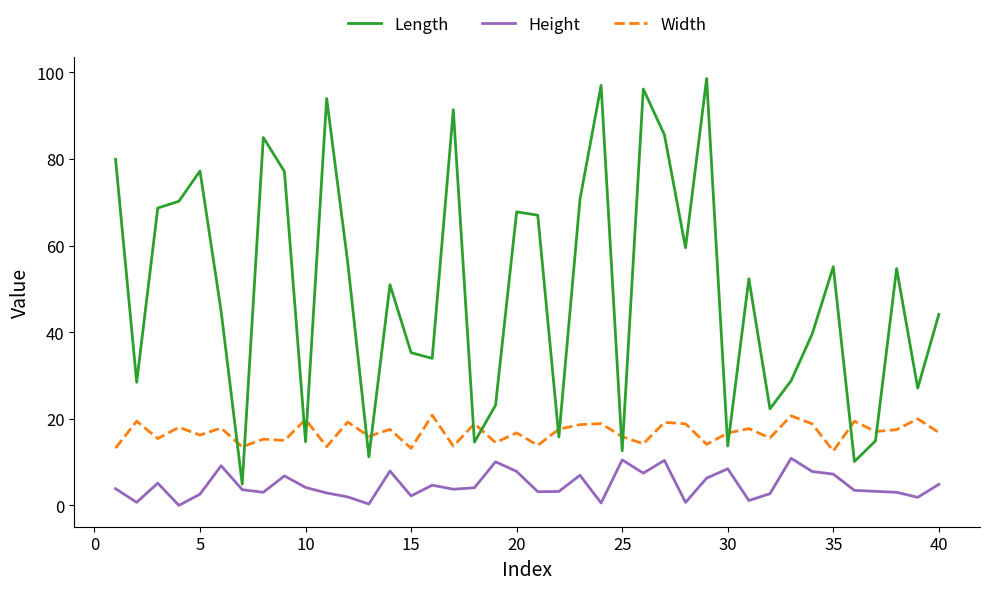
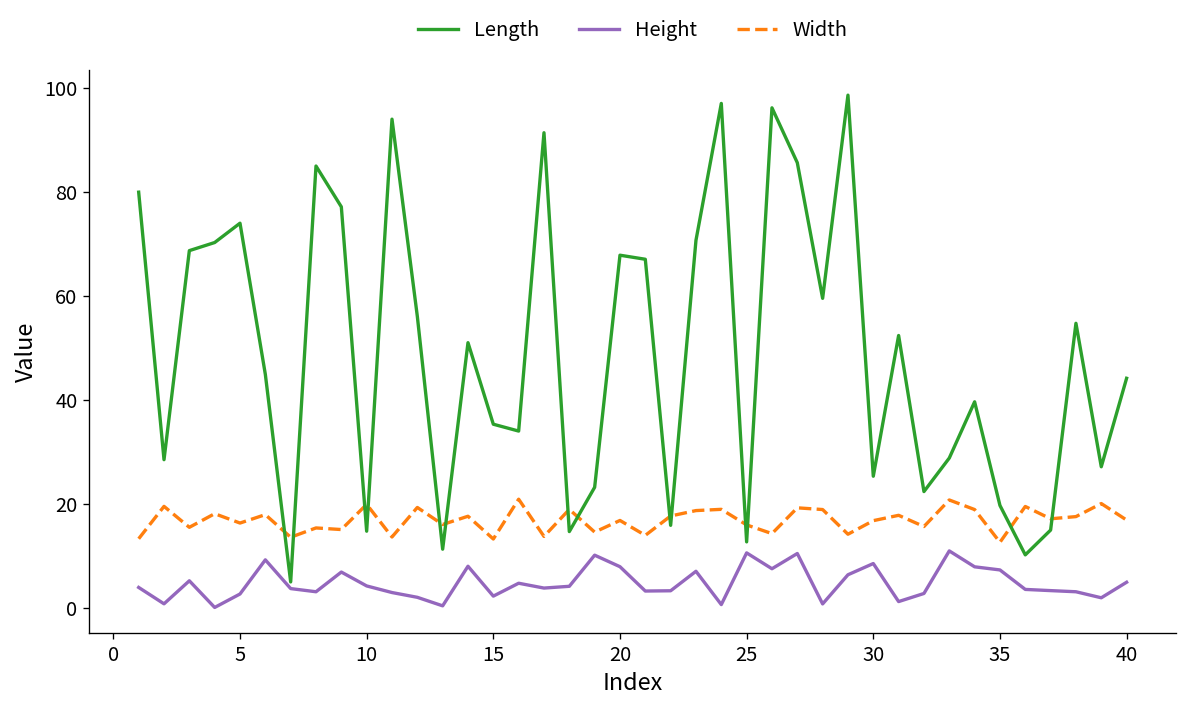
Length, 5: 77 -> 74
Length, 30: 14 -> 25
Length, 35: 55 -> 20
